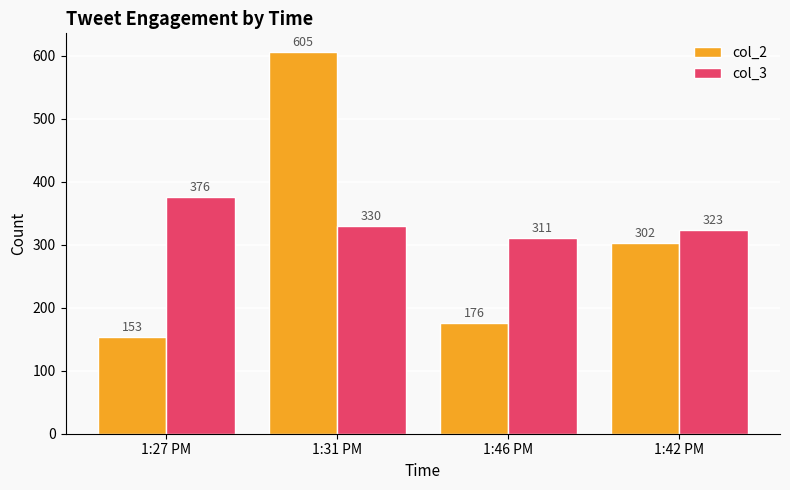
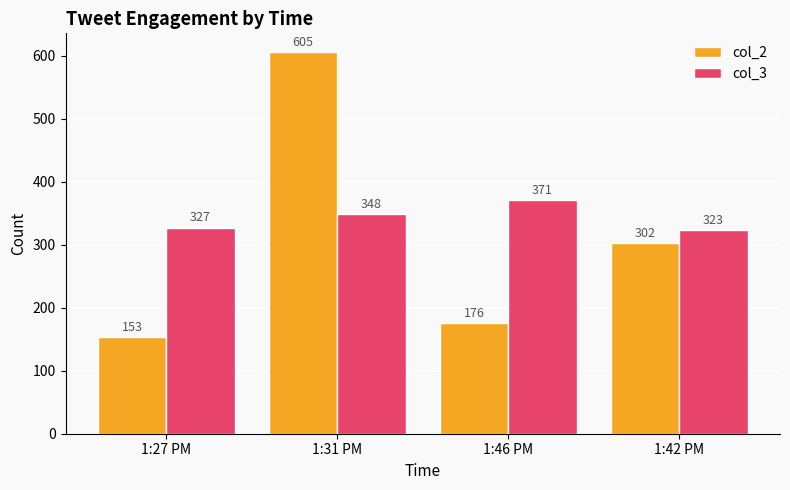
col_3, 1:27 PM: 376 -> 327
col_3, 1:31 PM: 330 -> 348
col_3, 1:46 PM: 311 -> 371
